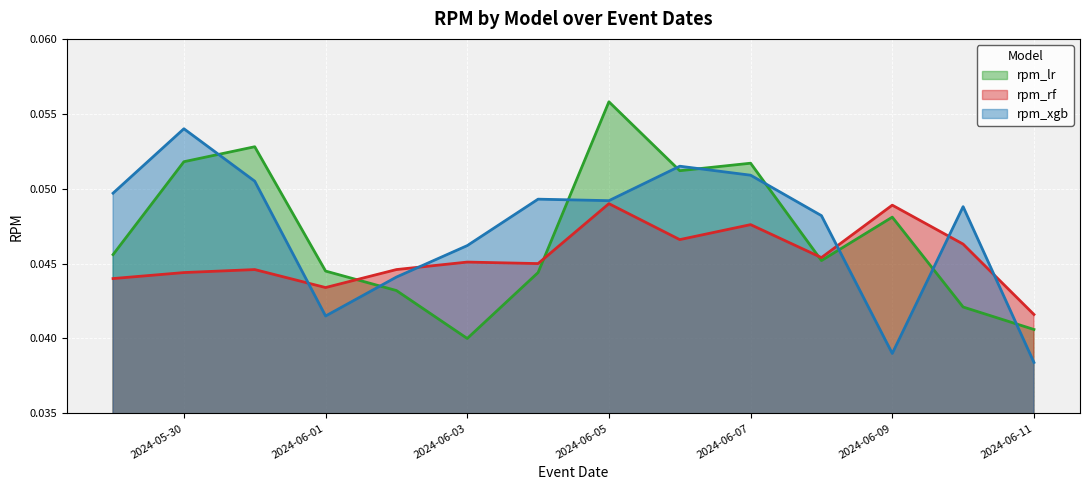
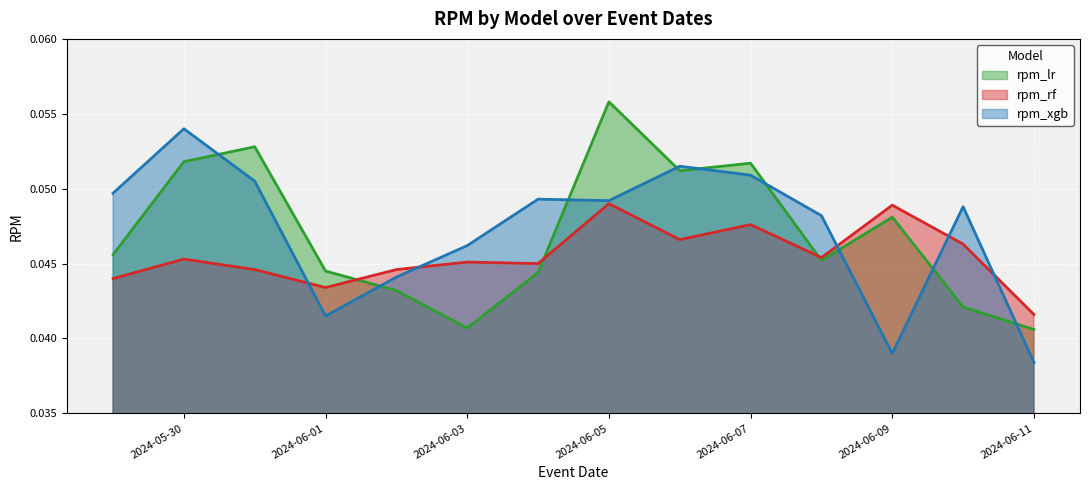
rpm_rf, 2024-05-30: 0.0444 -> 0.0453
rpm_lr, 2024-06-03: 0.0400 -> 0.0407
